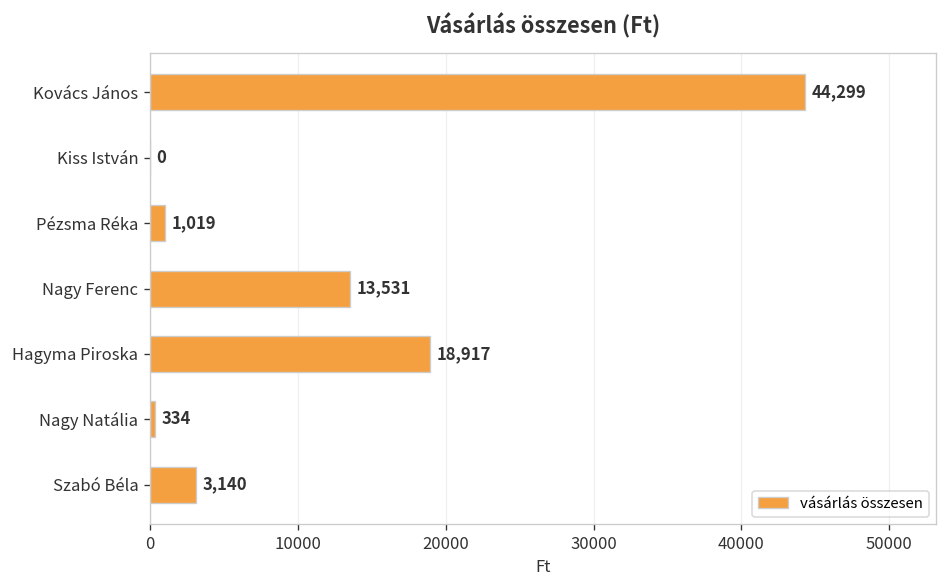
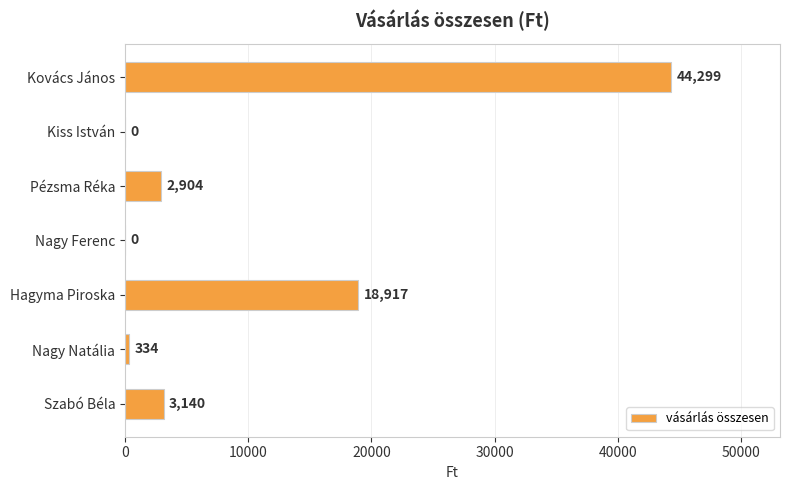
Pézsma Réka: 1,019 -> 2,904
Nagy Ferenc: 13,531 -> 0
